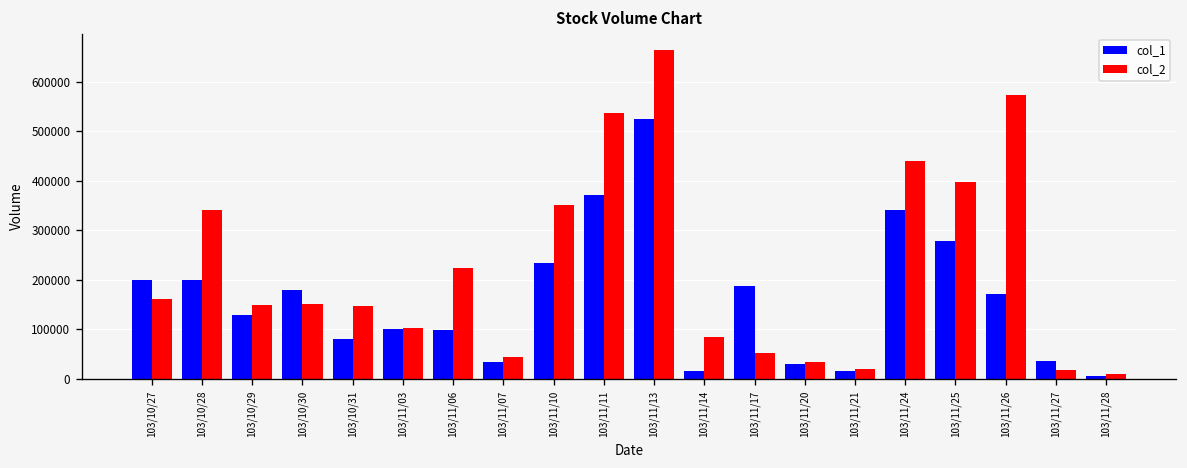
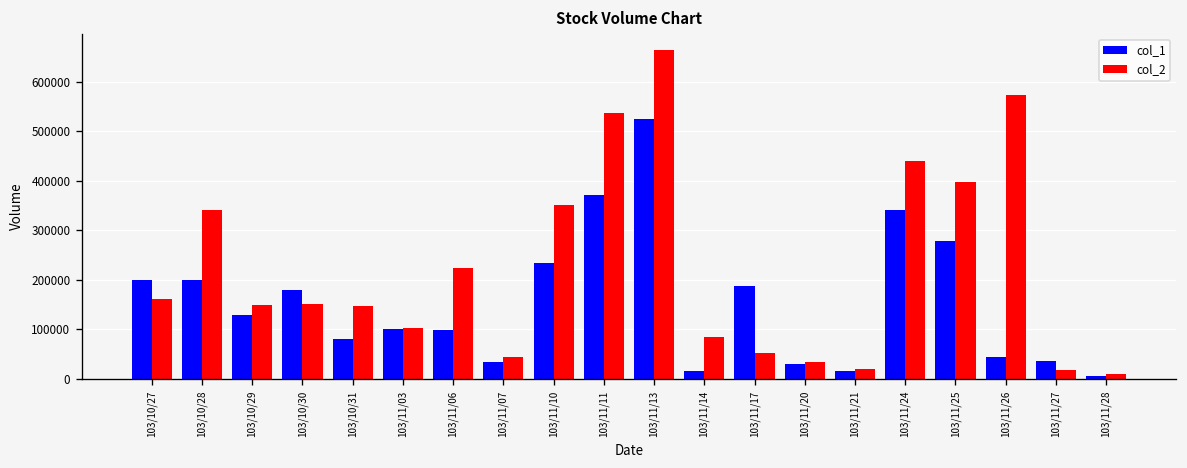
col_1, 103/11/26: 170000 -> 40000
